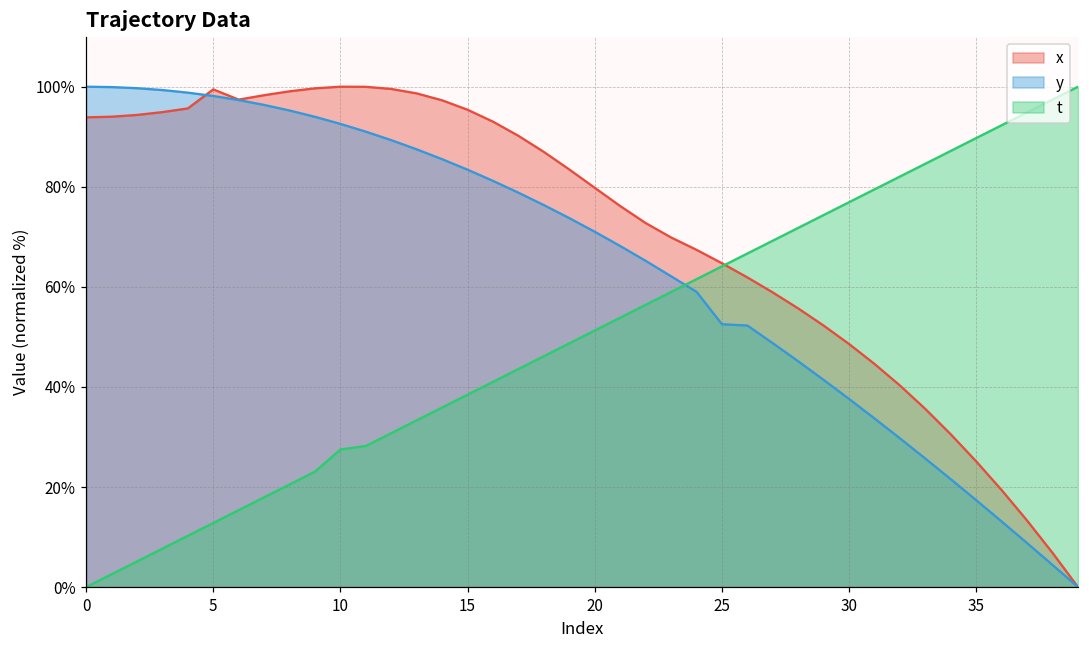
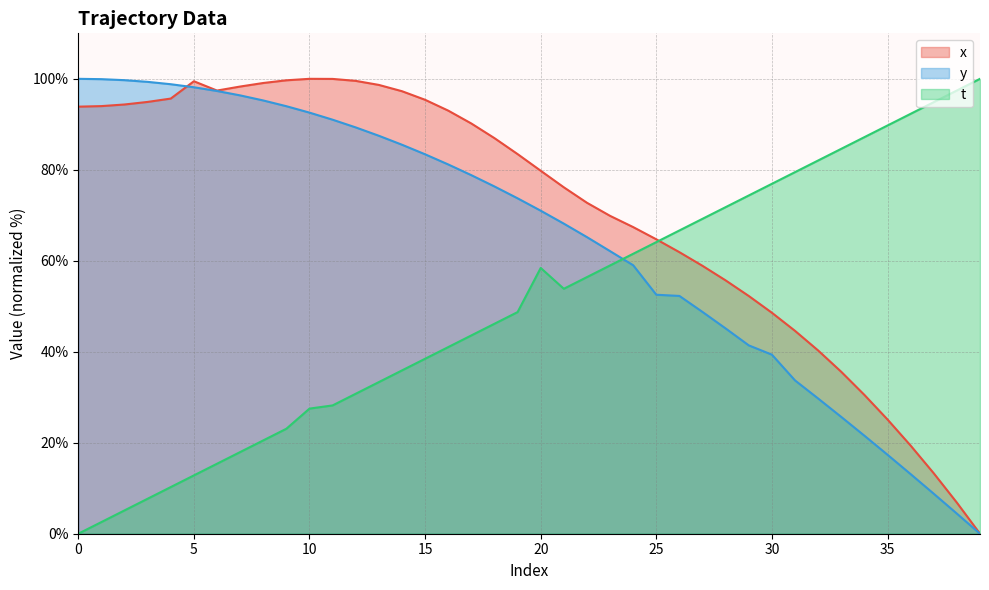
t, 20: 51% -> 58%
y, 30: 38% -> 39%
